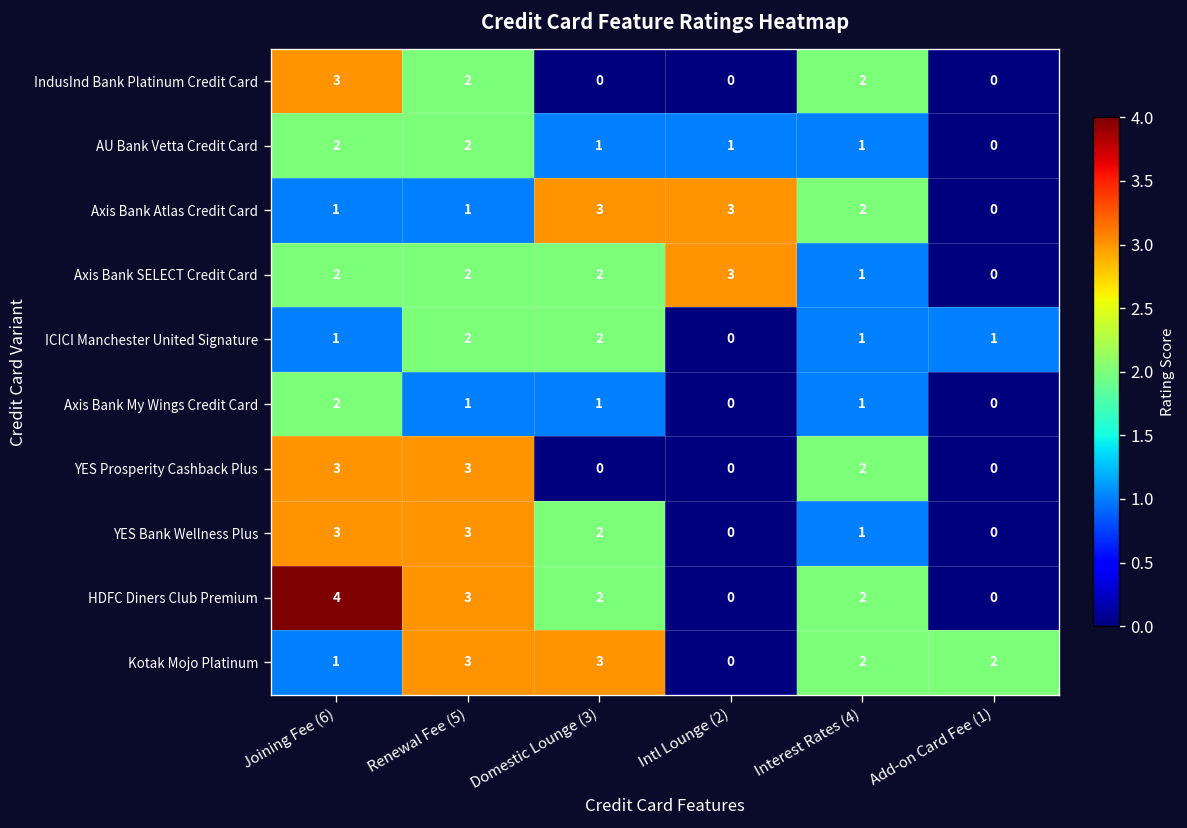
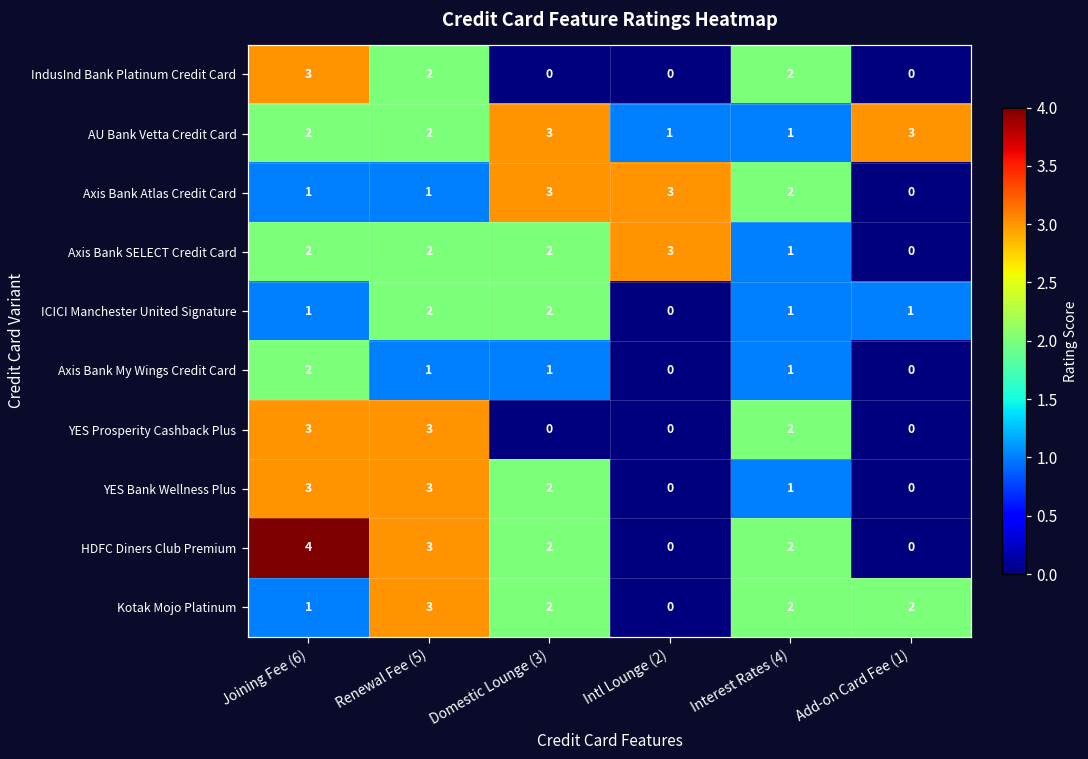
AU Bank Vetta Credit Card, Domestic Lounge (3): 1 -> 3
AU Bank Vetta Credit Card, Add-on Card Fee (1): 0 -> 3
Kotak Mojo Platinum, Domestic Lounge (3): 3 -> 2
